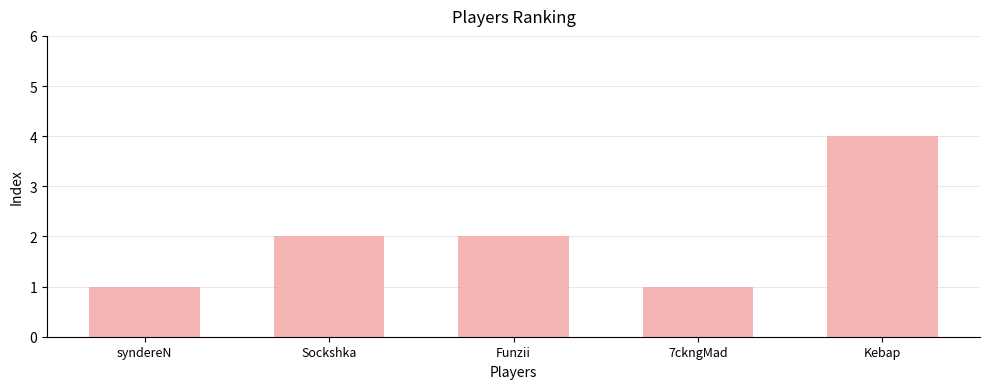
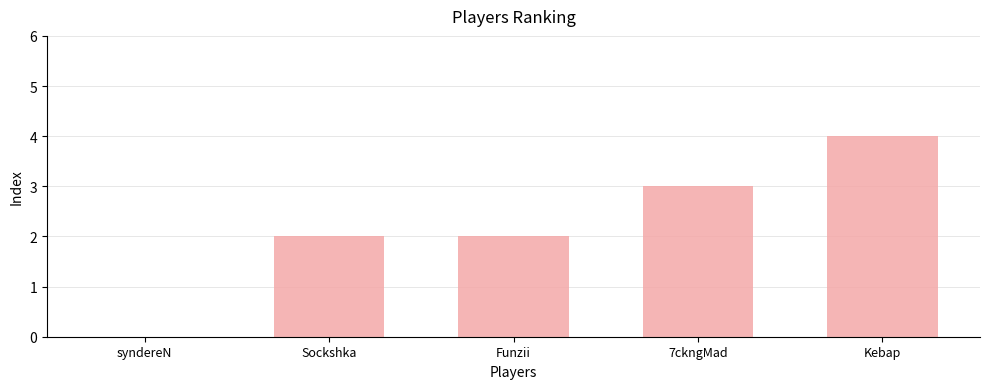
syndereN: 1 -> 0
7ckngMad: 1 -> 3
